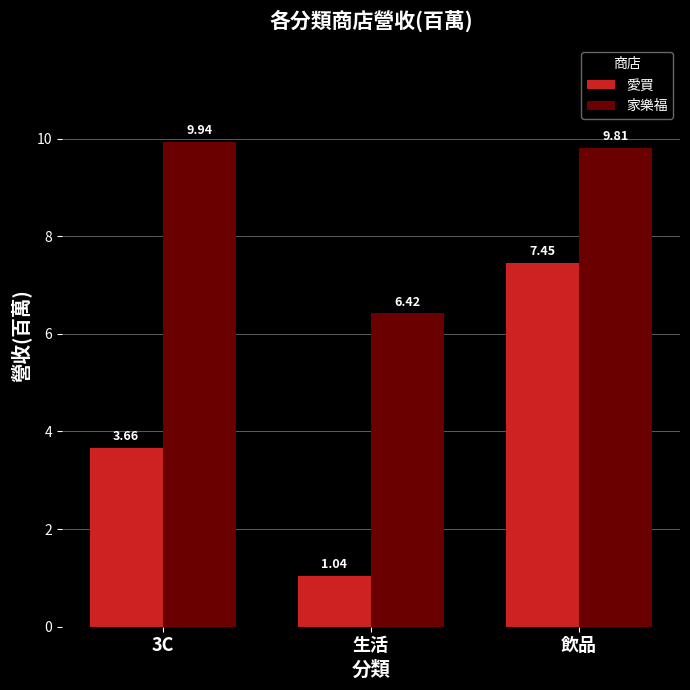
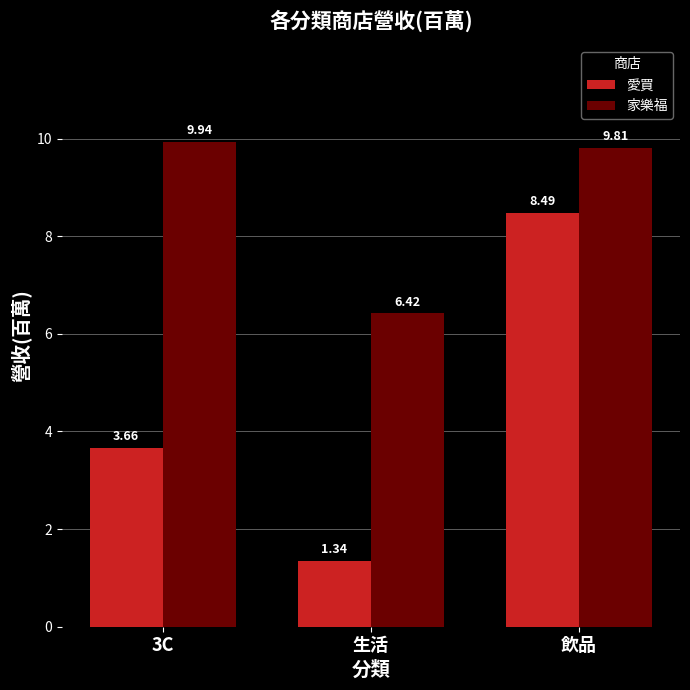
愛買, 生活: 1.04 -> 1.34
愛買, 飲品: 7.45 -> 8.49
